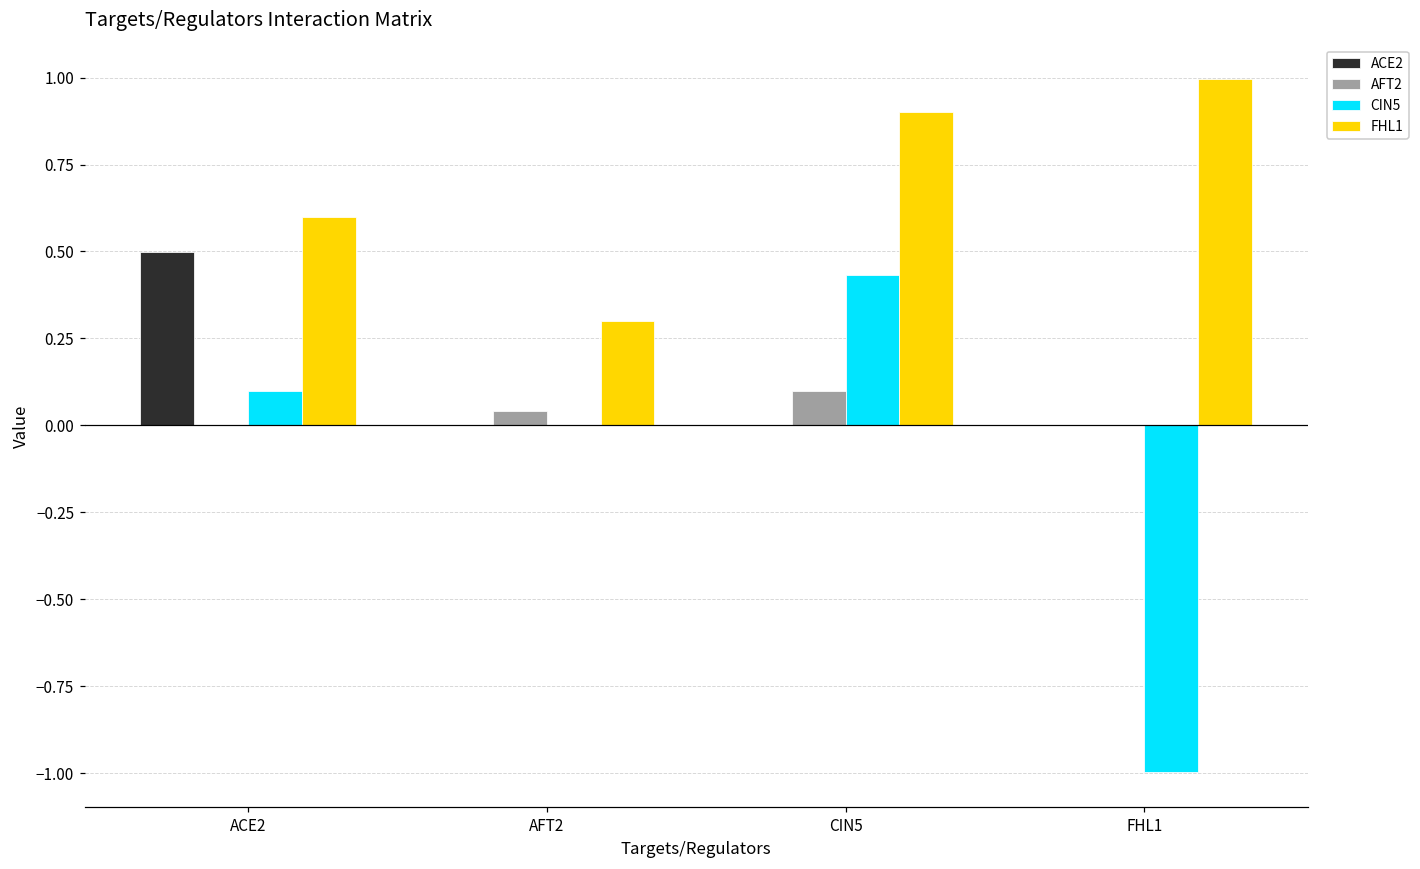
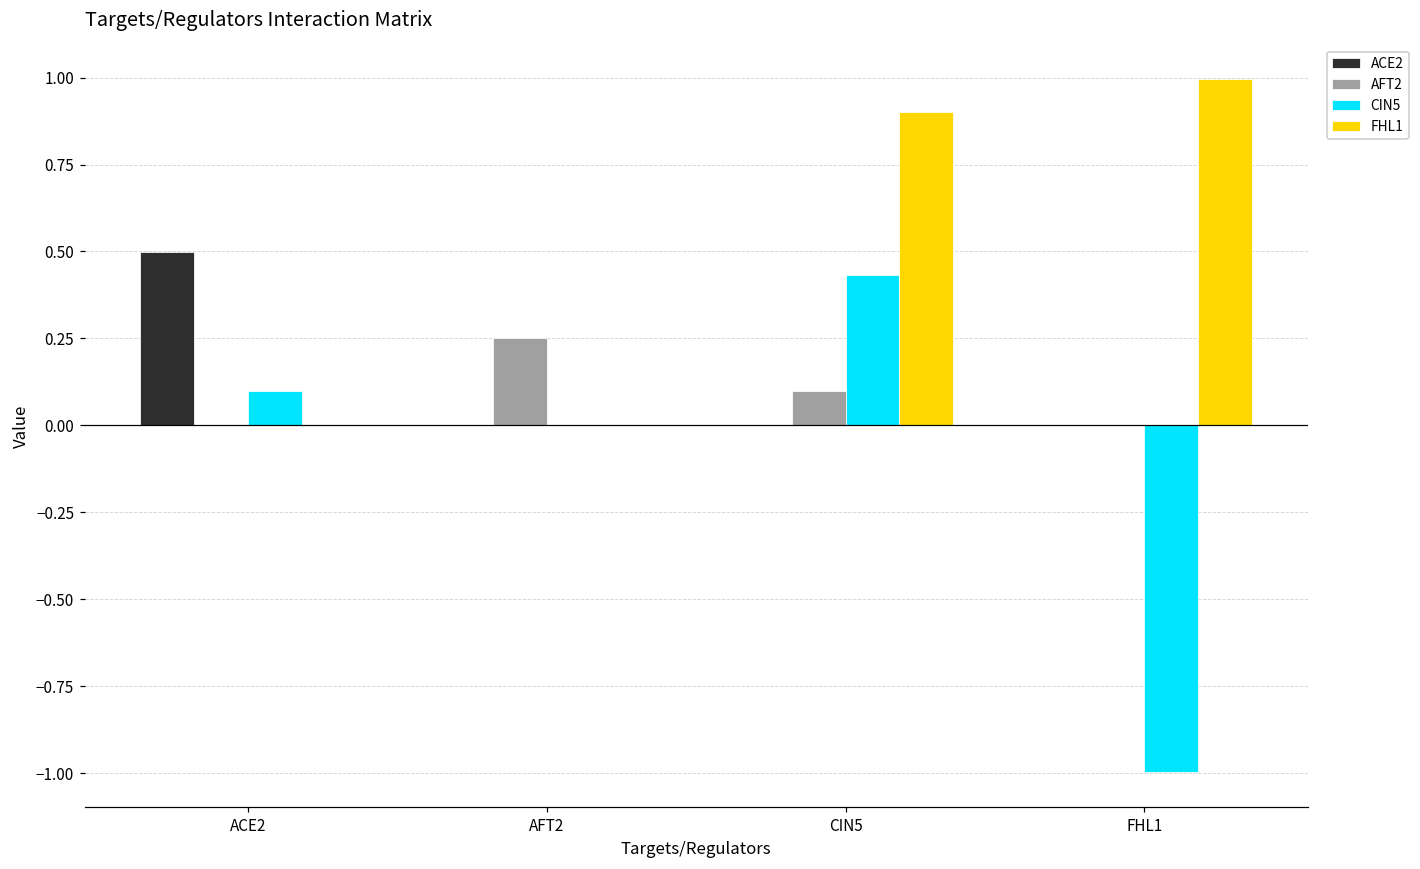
FHL1, ACE2: 0.6 -> 0.0
AFT2, AFT2: 0.04 -> 0.25
FHL1, AFT2: 0.3 -> 0.0
